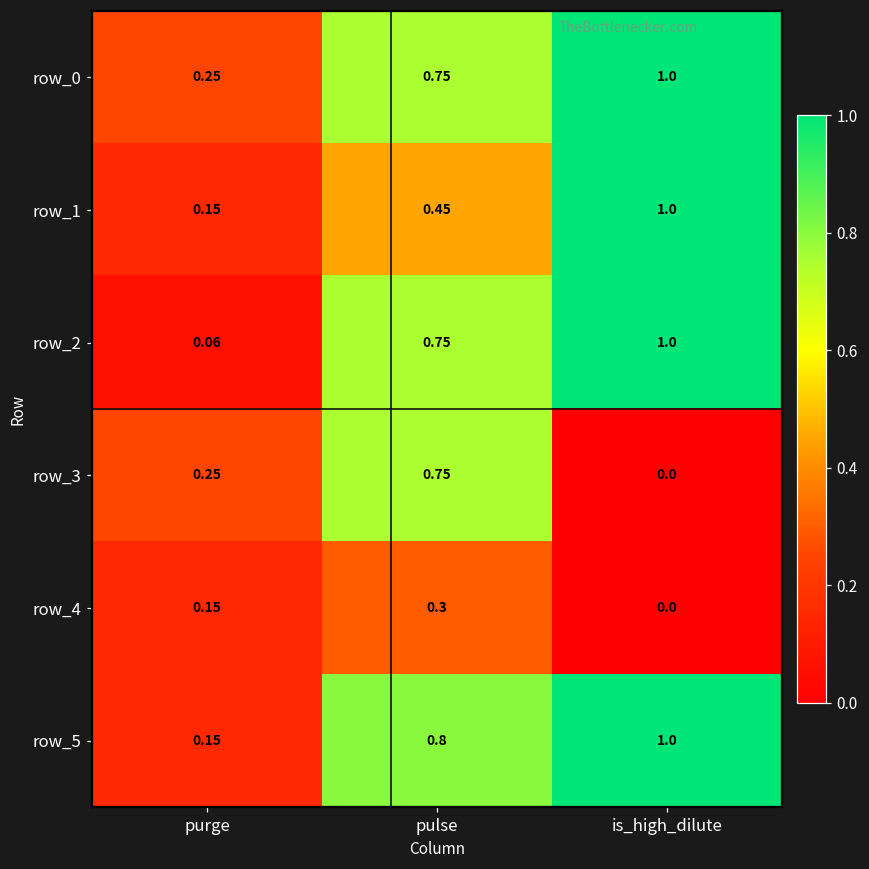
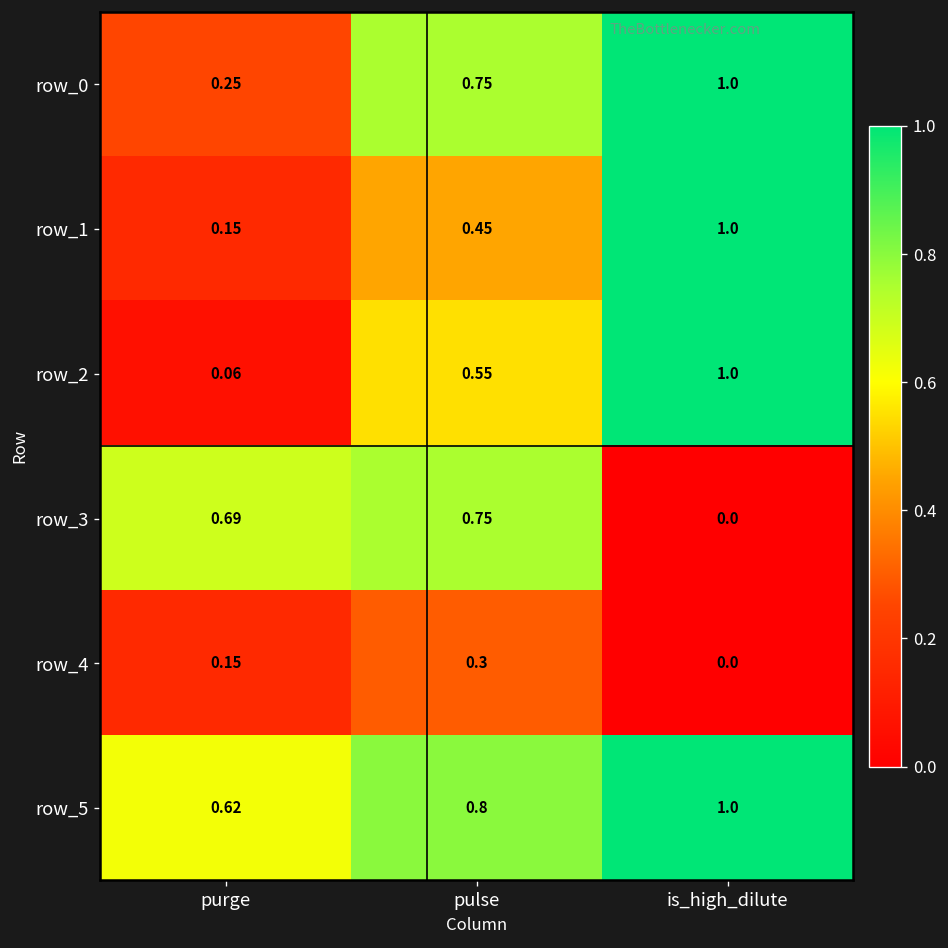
row_2, pulse: 0.75 -> 0.55
row_3, purge: 0.25 -> 0.69
row_5, purge: 0.15 -> 0.62
